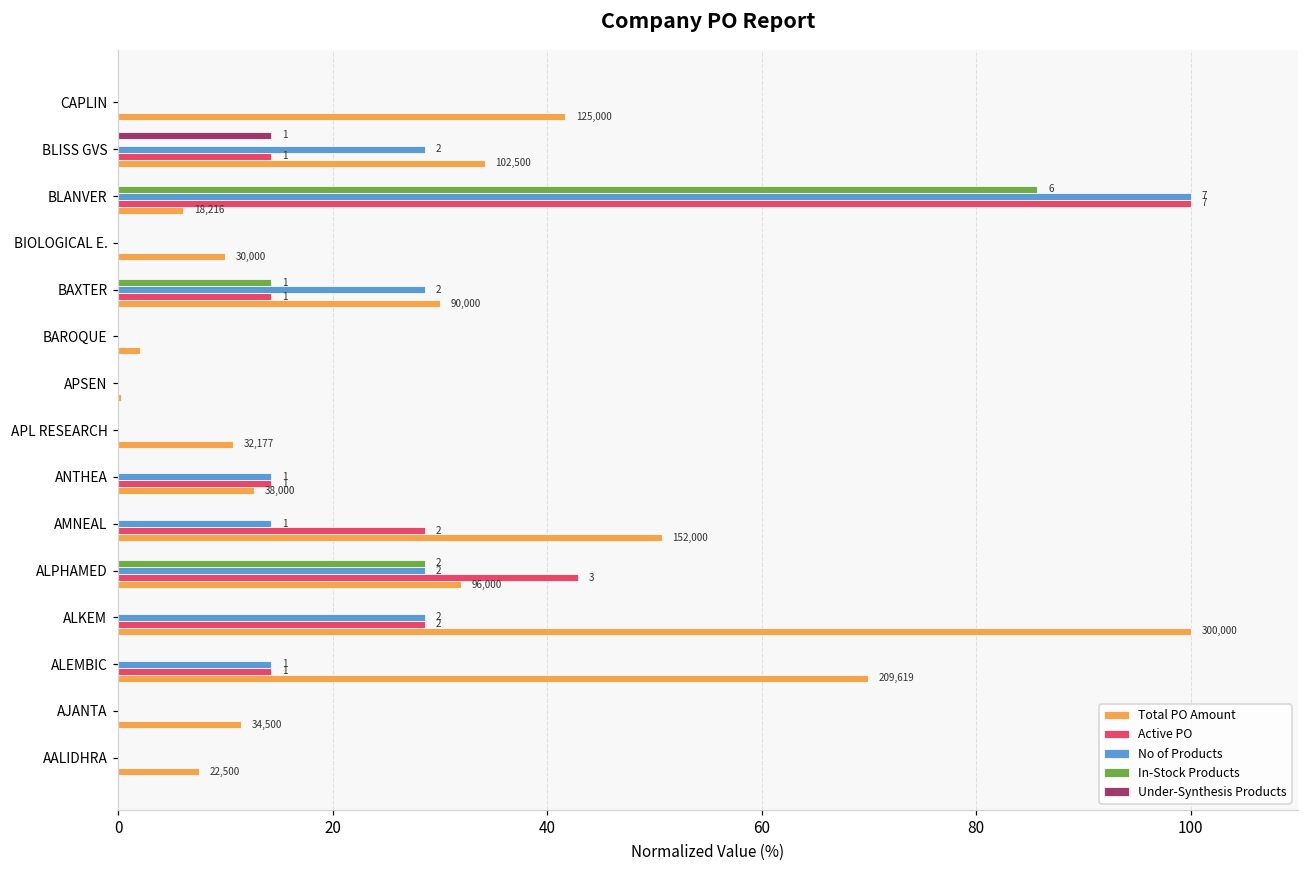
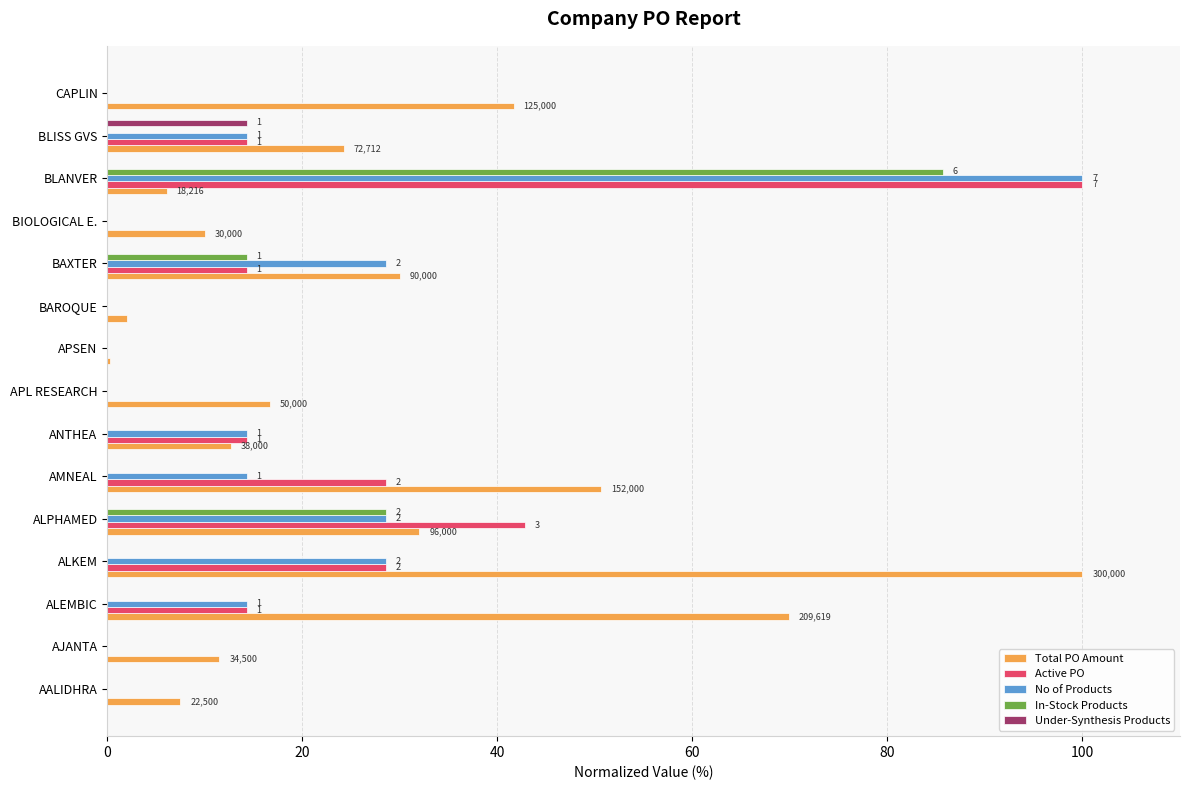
No of Products, BLISS GVS: 2 -> 1
Total PO Amount, BLISS GVS: 102,500 -> 72,712
Total PO Amount, APL RESEARCH: 32,177 -> 50,000
